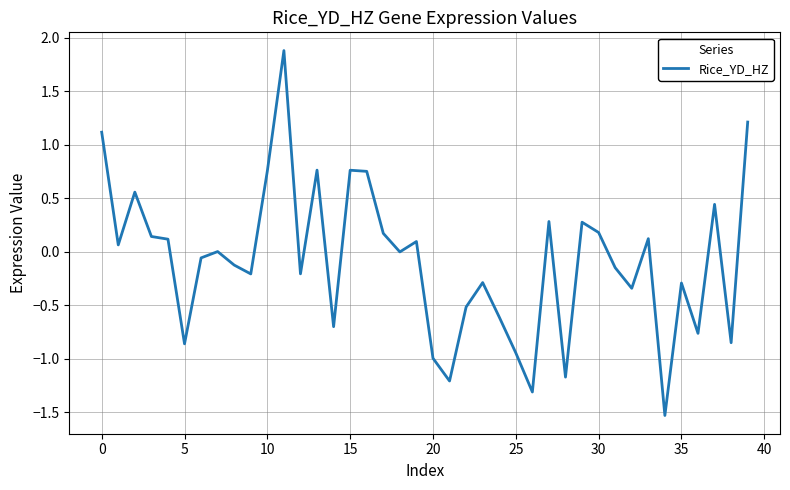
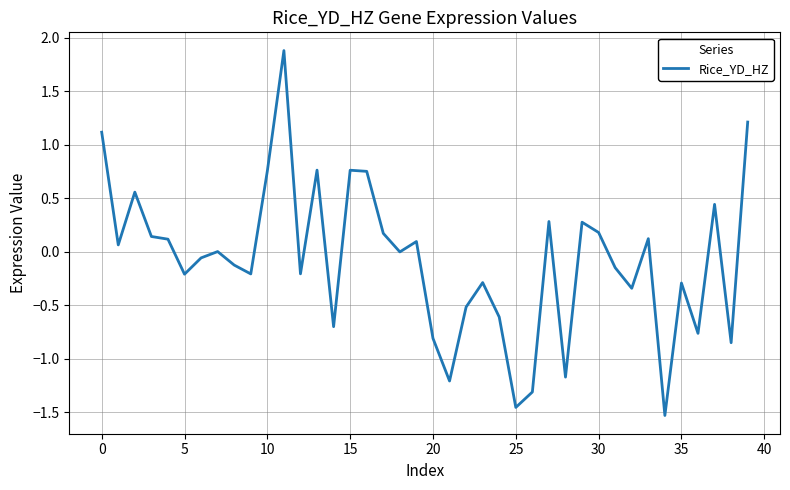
5: -0.86 -> -0.21
20: -1.00 -> -0.81
25: -0.95 -> -1.46
